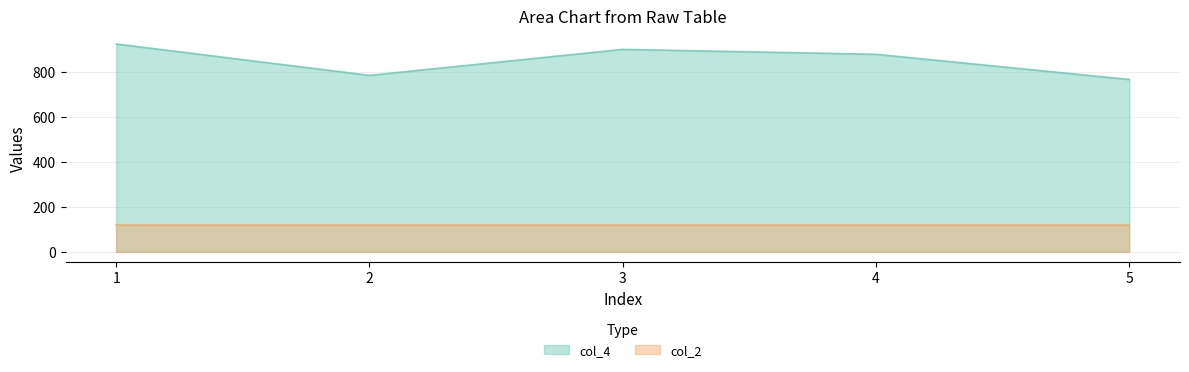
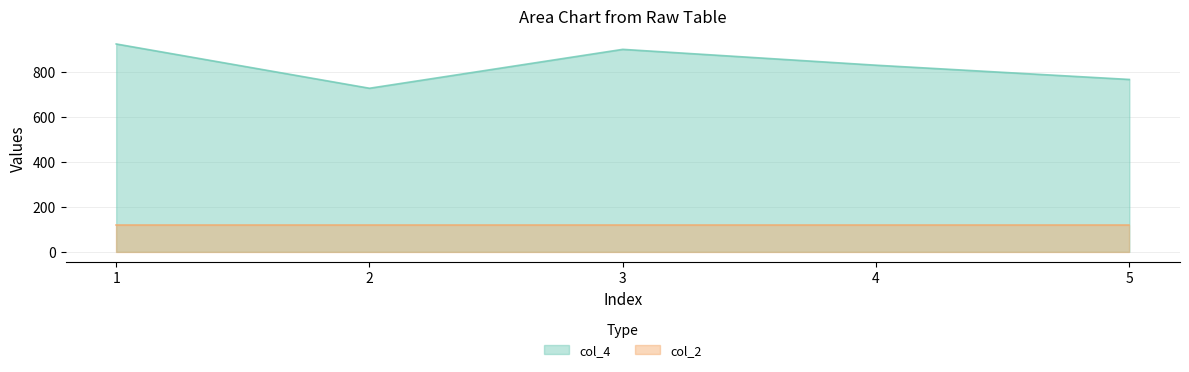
col_4, 2: 790 -> 730
col_4, 4: 880 -> 830
